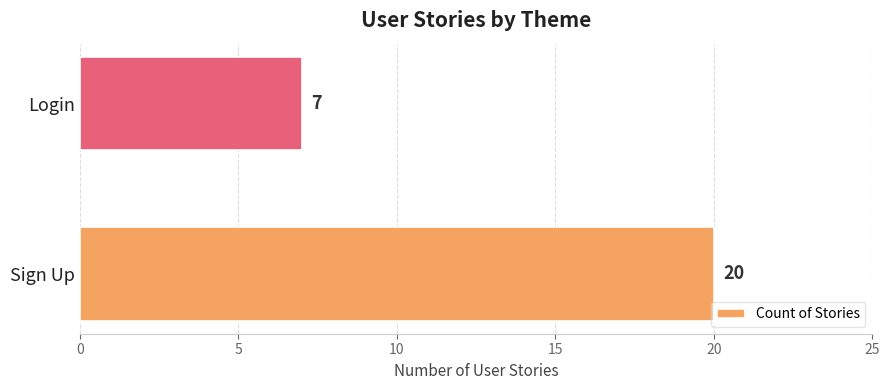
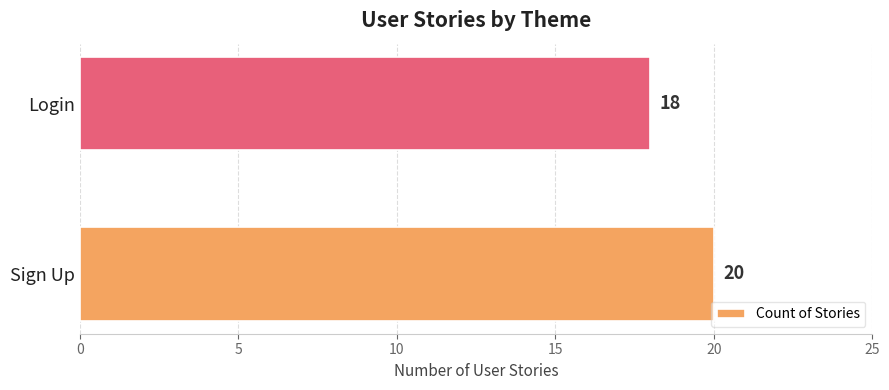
Login: 7 -> 18
